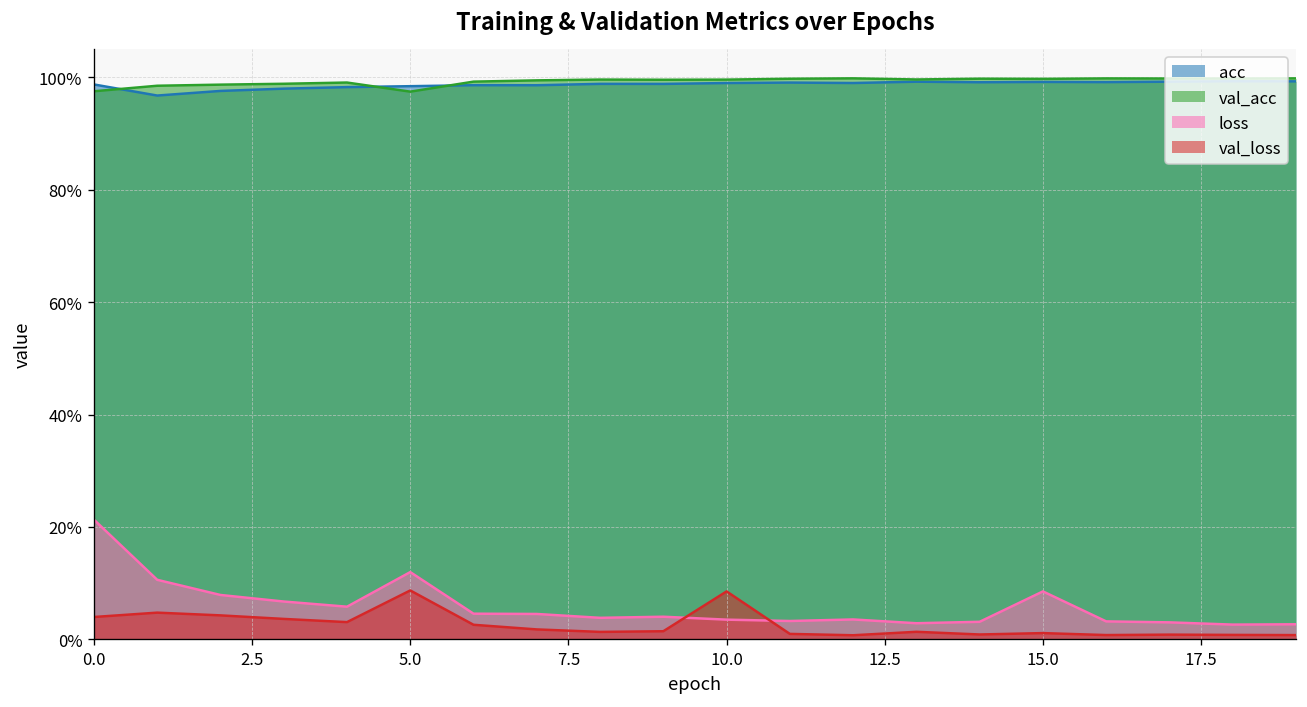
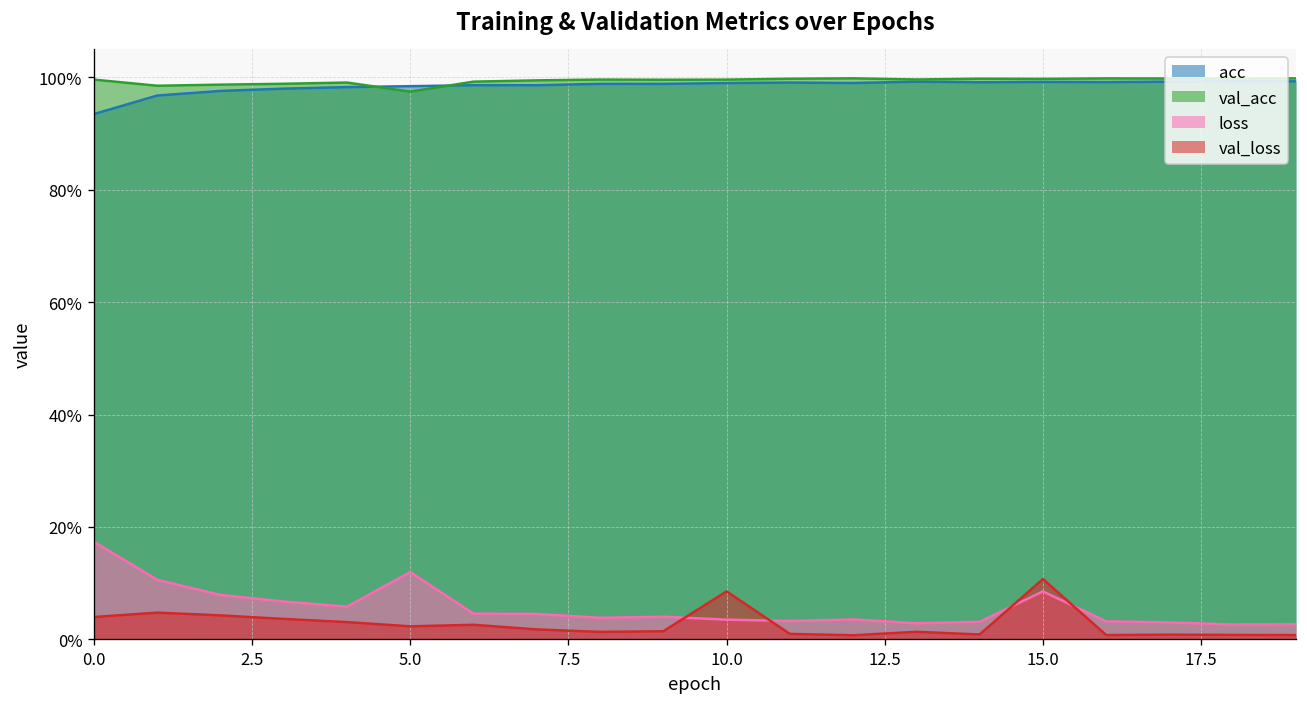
acc, 0.0: 99% -> 93%
val_acc, 0.0: 97% -> 100%
loss, 0.0: 21% -> 17%
val_loss, 5.0: 9% -> 2%
val_loss, 15.0: 1% -> 11%
